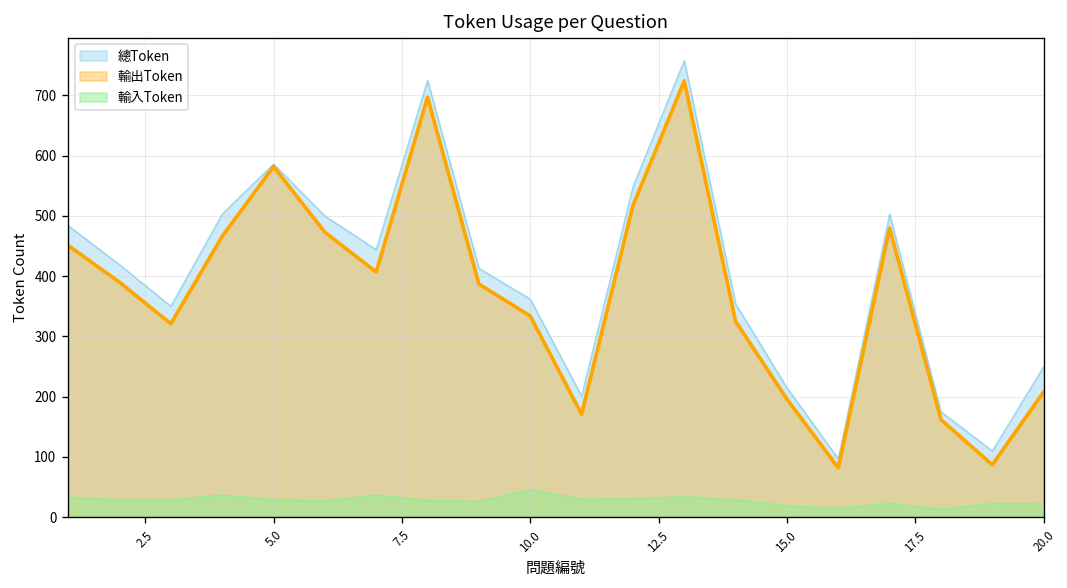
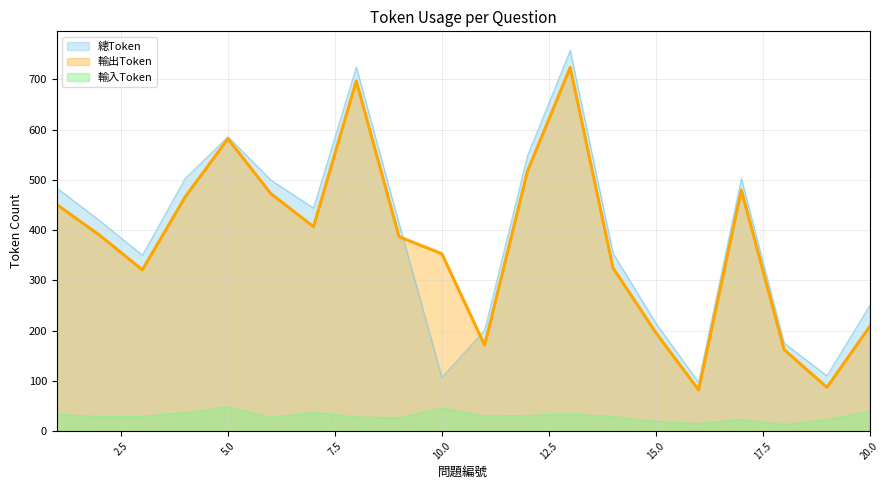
輸入Token, 5.0: 30 -> 50
總Token, 10.0: 360 -> 110
輸出Token, 10.0: 330 -> 350
輸入Token, 20.0: 20 -> 40
